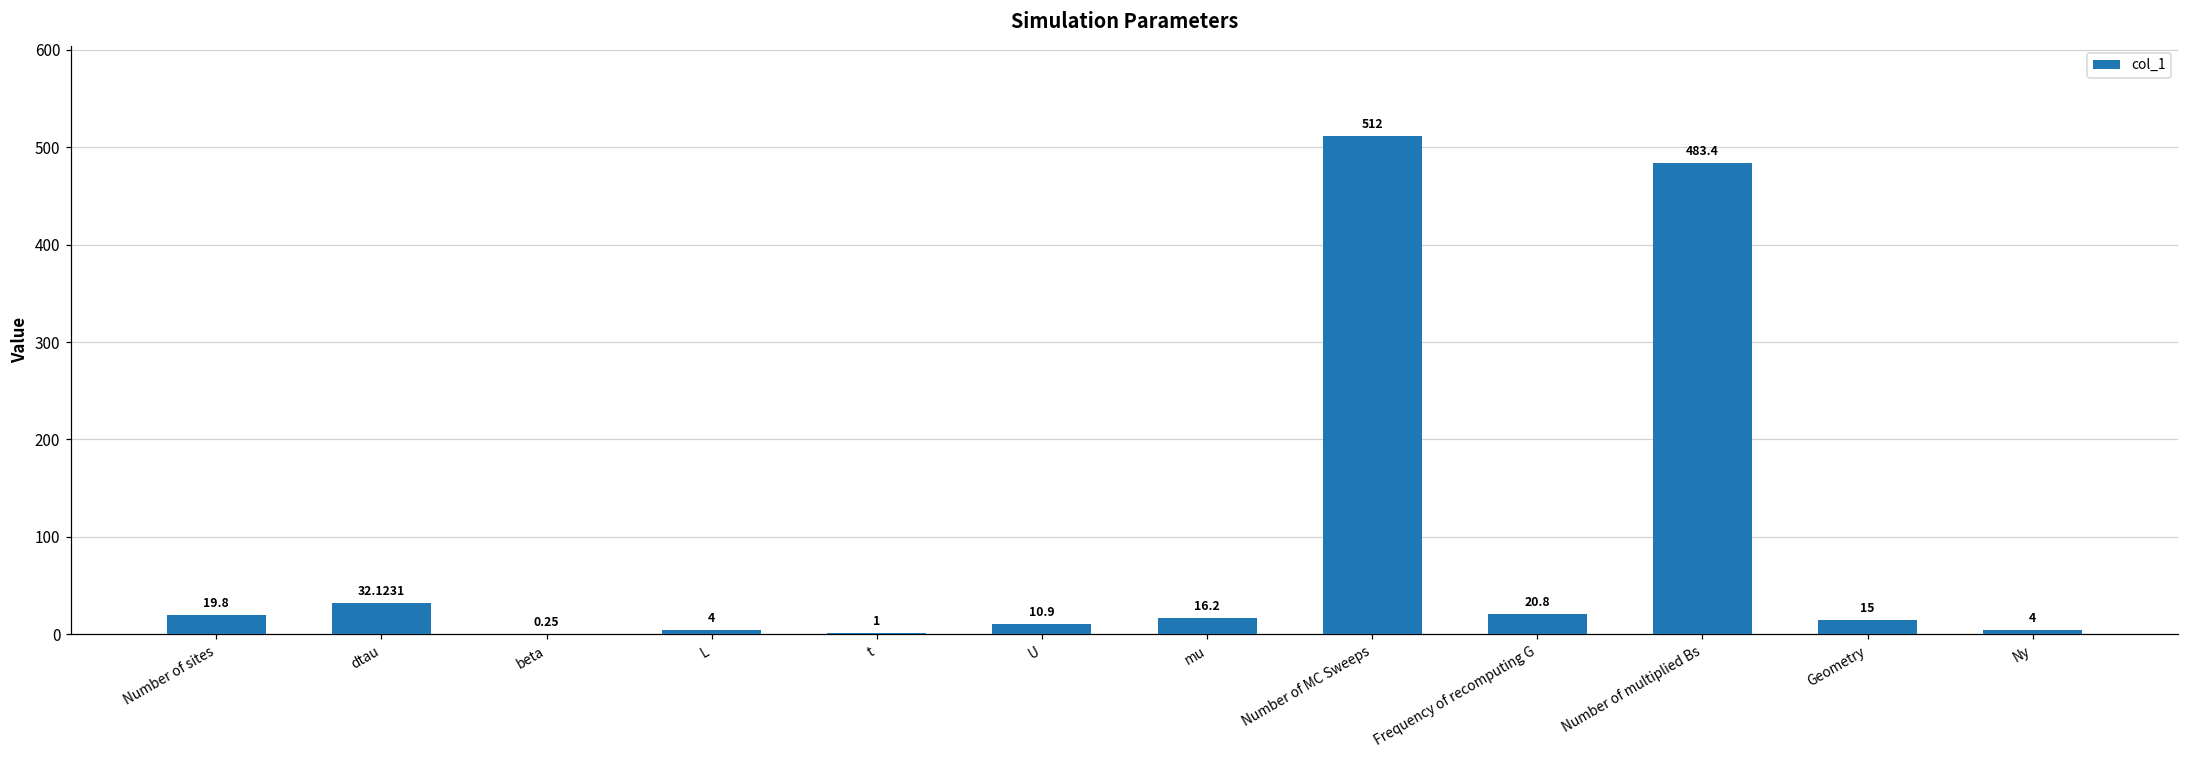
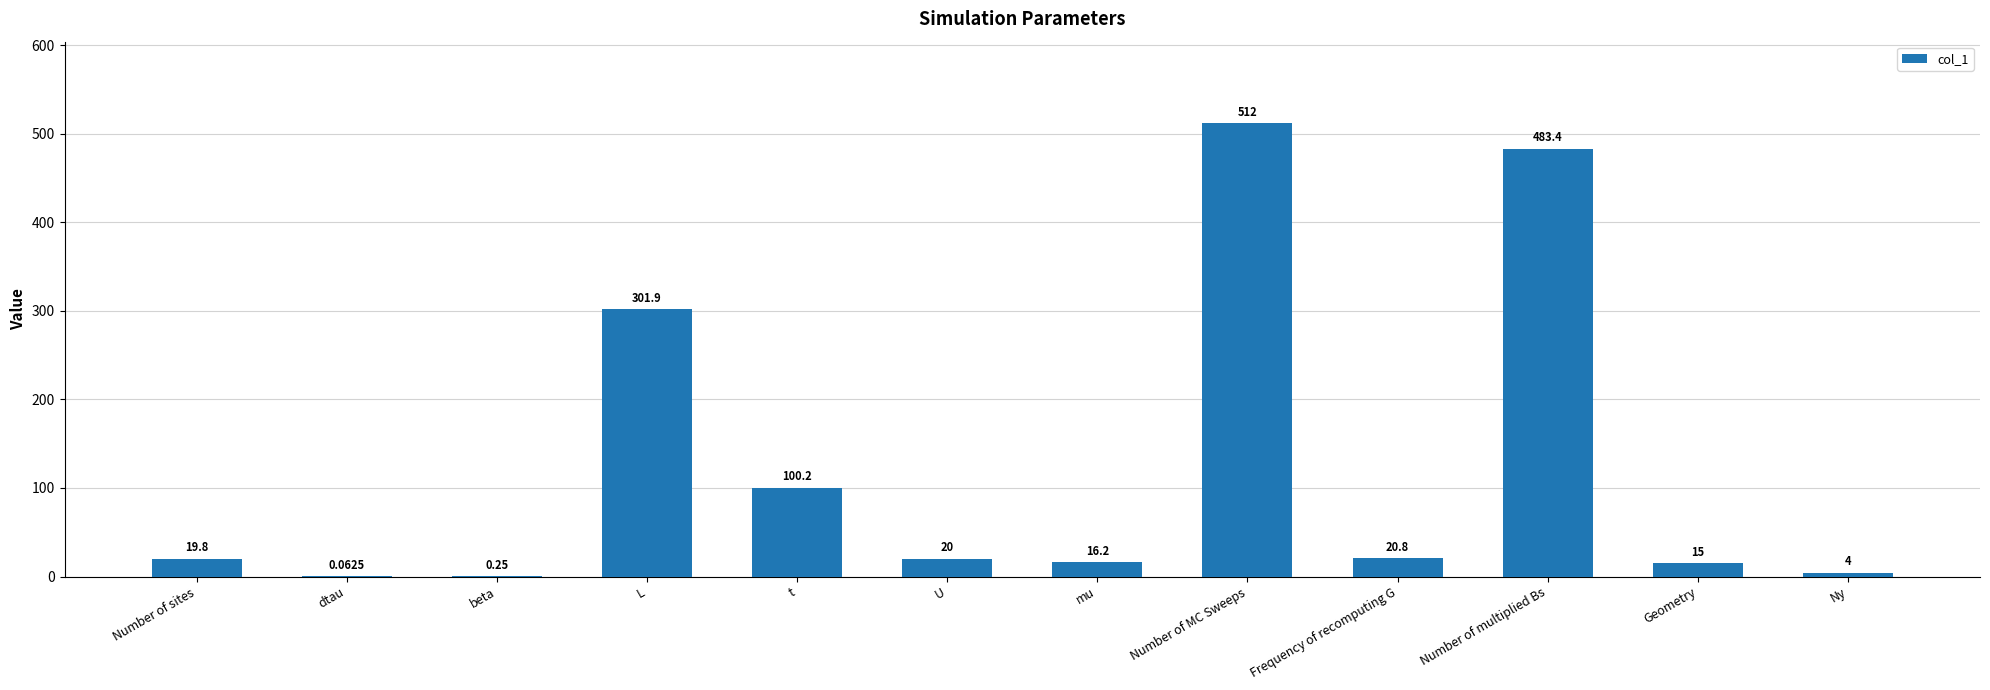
dtau: 32.1231 -> 0.0625
L: 4 -> 301.9
t: 1 -> 100.2
U: 10.9 -> 20
